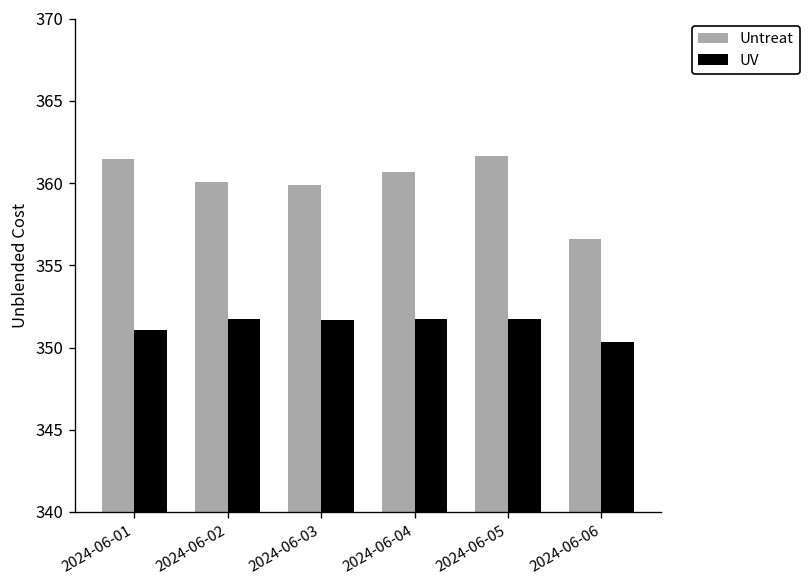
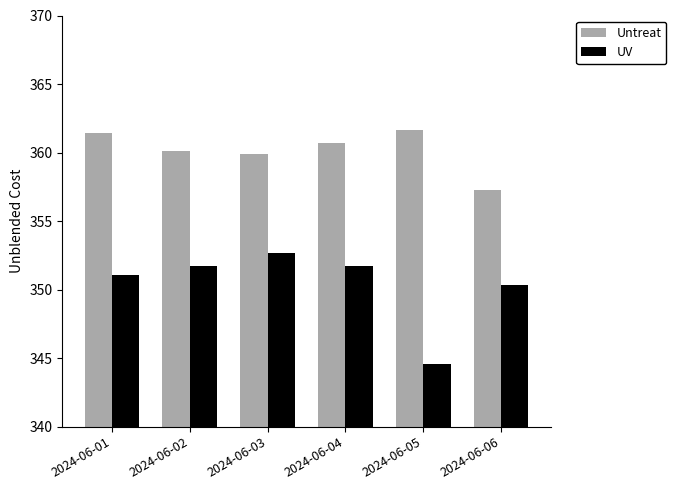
UV, 2024-06-03: 351.7 -> 352.7
UV, 2024-06-05: 351.7 -> 344.6
Untreat, 2024-06-06: 356.6 -> 357.3
